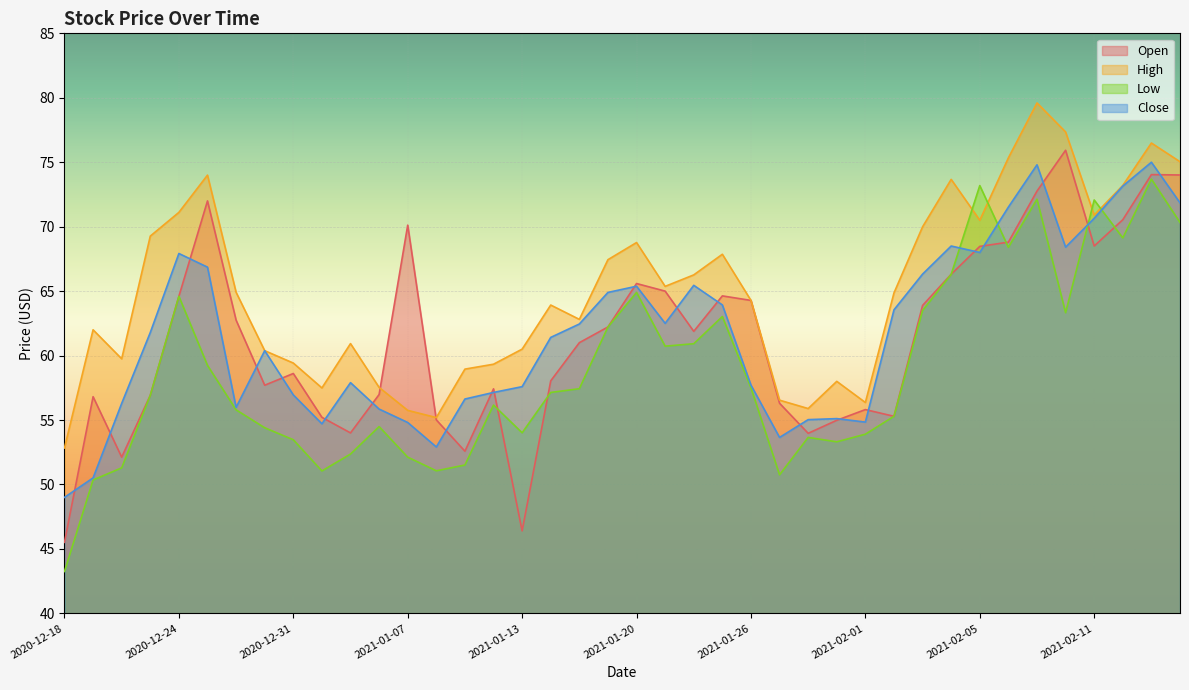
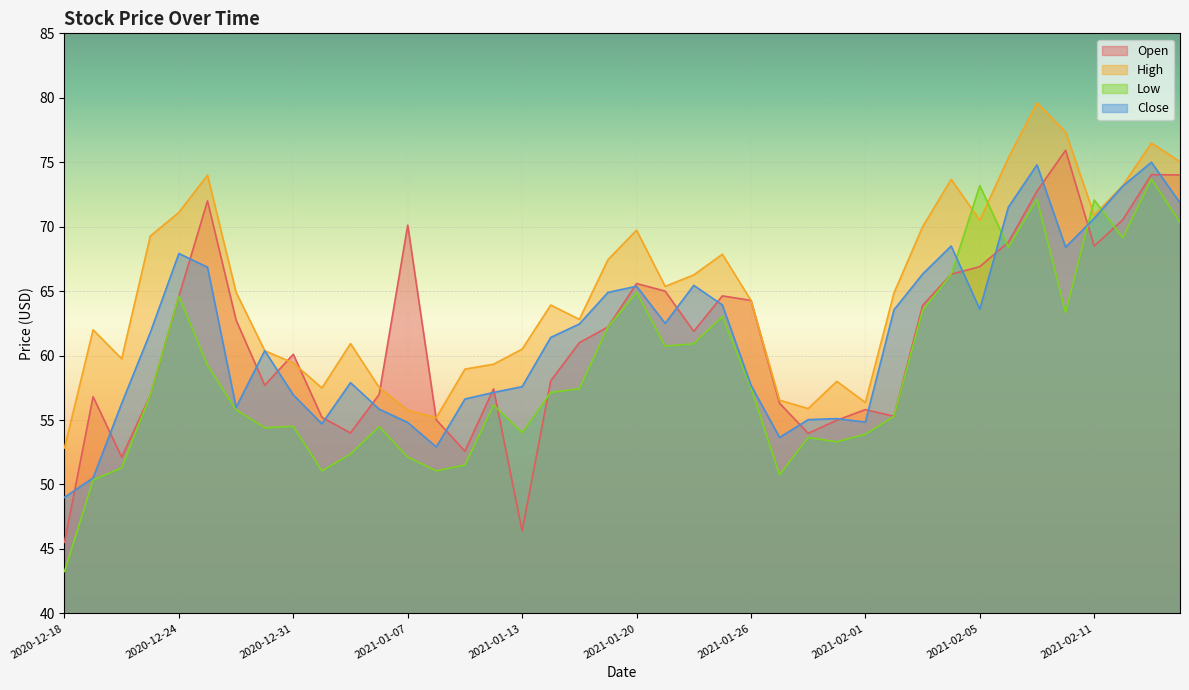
Open, 2020-12-31: 58.6 -> 60.1
Low, 2020-12-31: 53.5 -> 54.5
High, 2021-01-20: 68.8 -> 69.7
Open, 2021-02-05: 68.5 -> 66.9
Close, 2021-02-05: 68.0 -> 63.6
